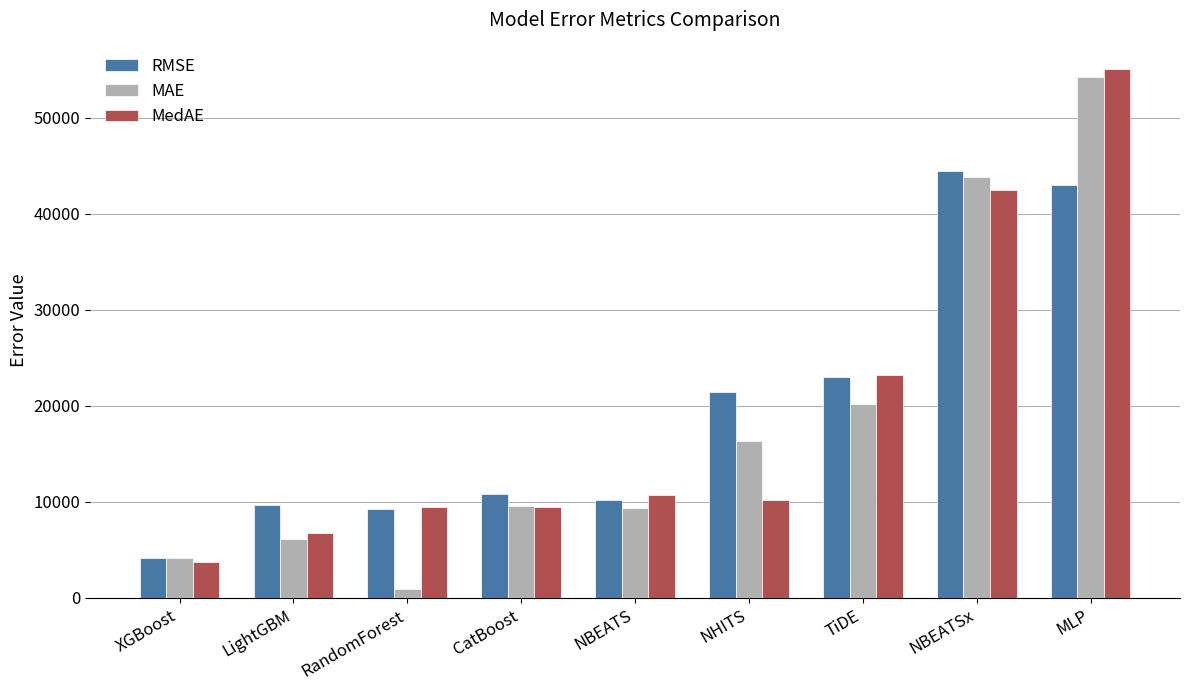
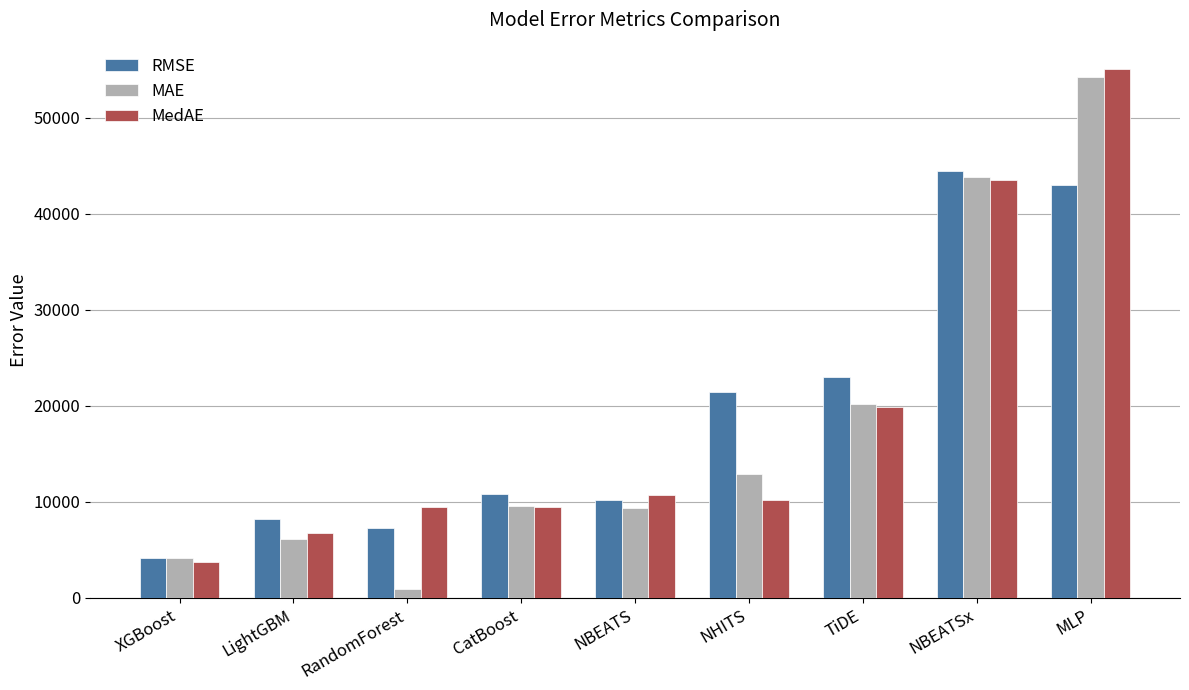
RMSE, LightGBM: 10000 -> 8000
RMSE, RandomForest: 9000 -> 7000
MAE, NHITS: 16000 -> 13000
MedAE, TiDE: 23000 -> 20000
MedAE, NBEATSx: 42000 -> 44000
